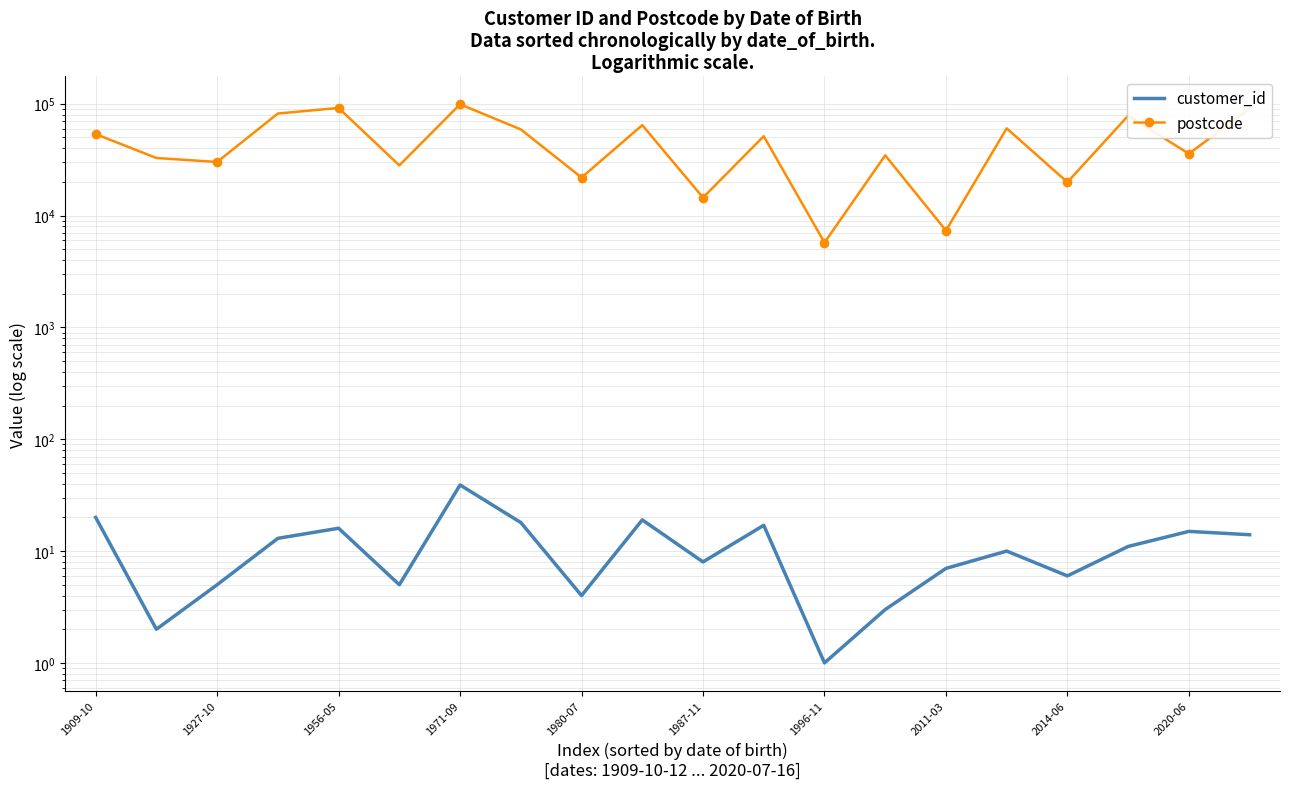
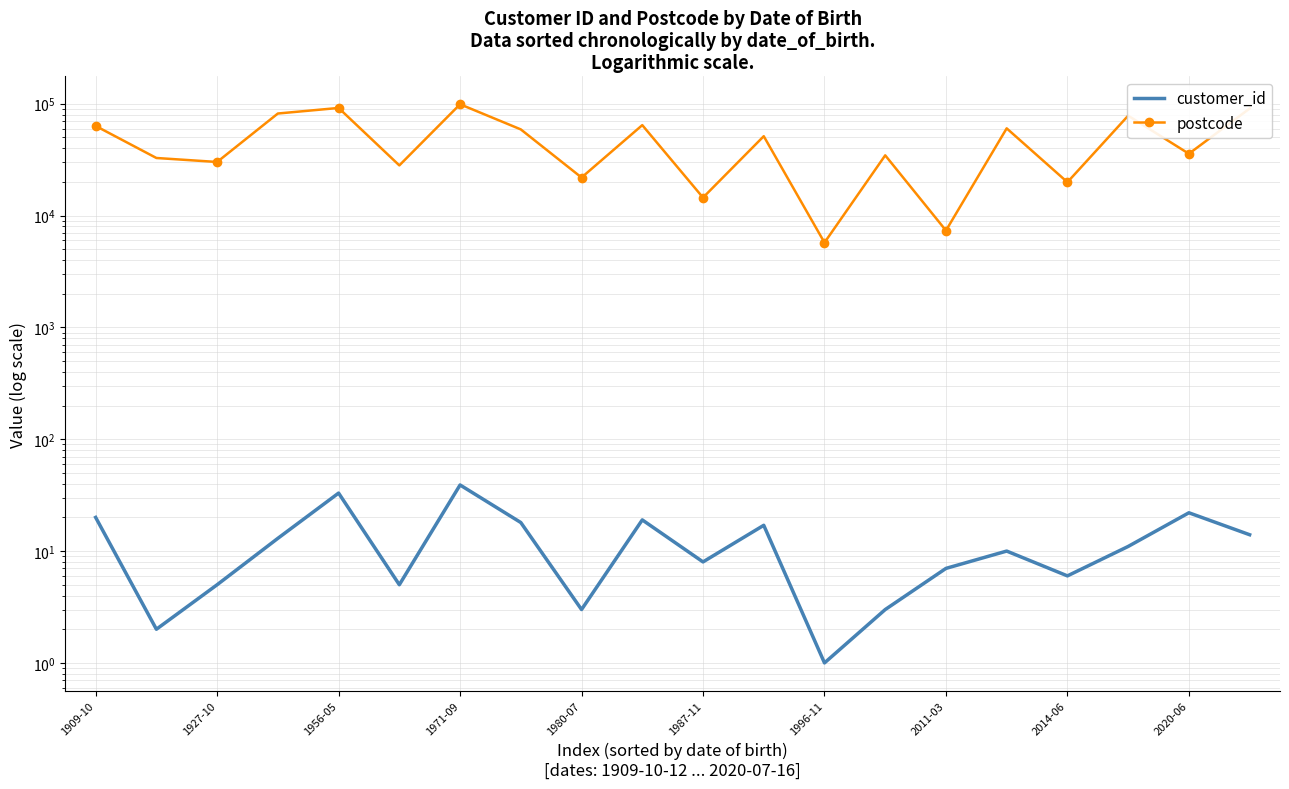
postcode, 1909-10: 50000 -> 60000
customer_id, 1956-05: 16 -> 33
customer_id, 1980-07: 4 -> 3
customer_id, 2020-06: 15 -> 22
